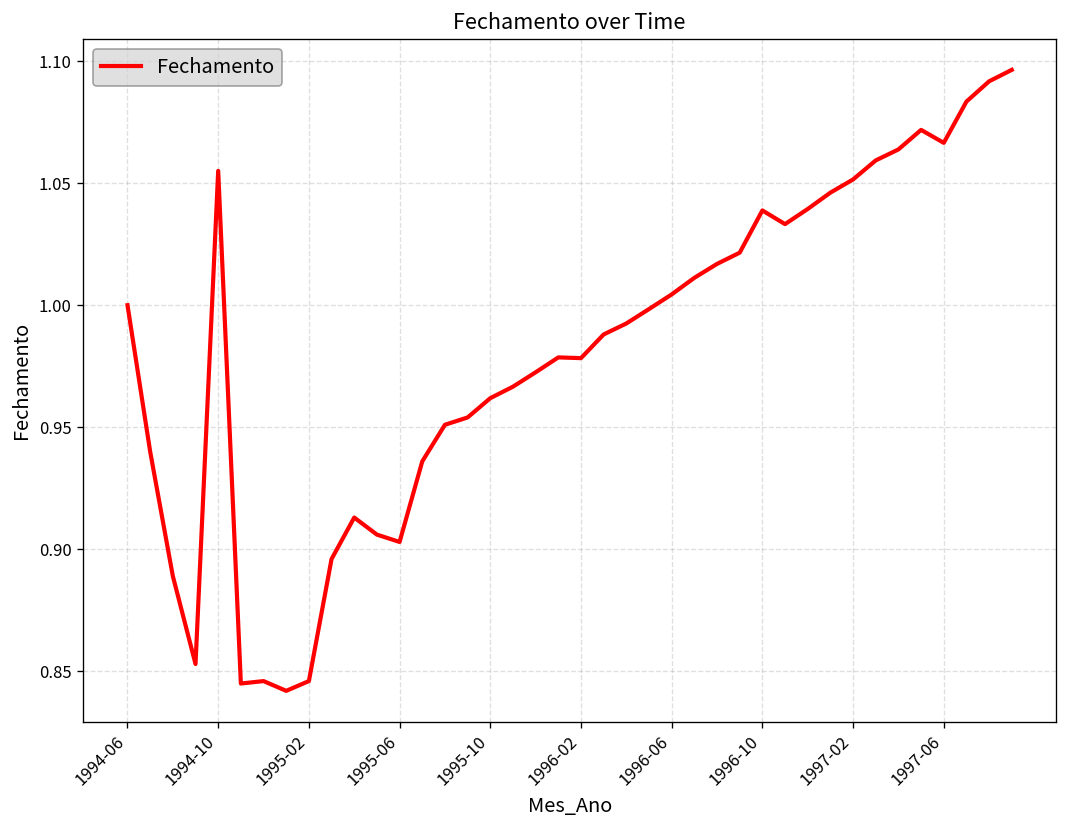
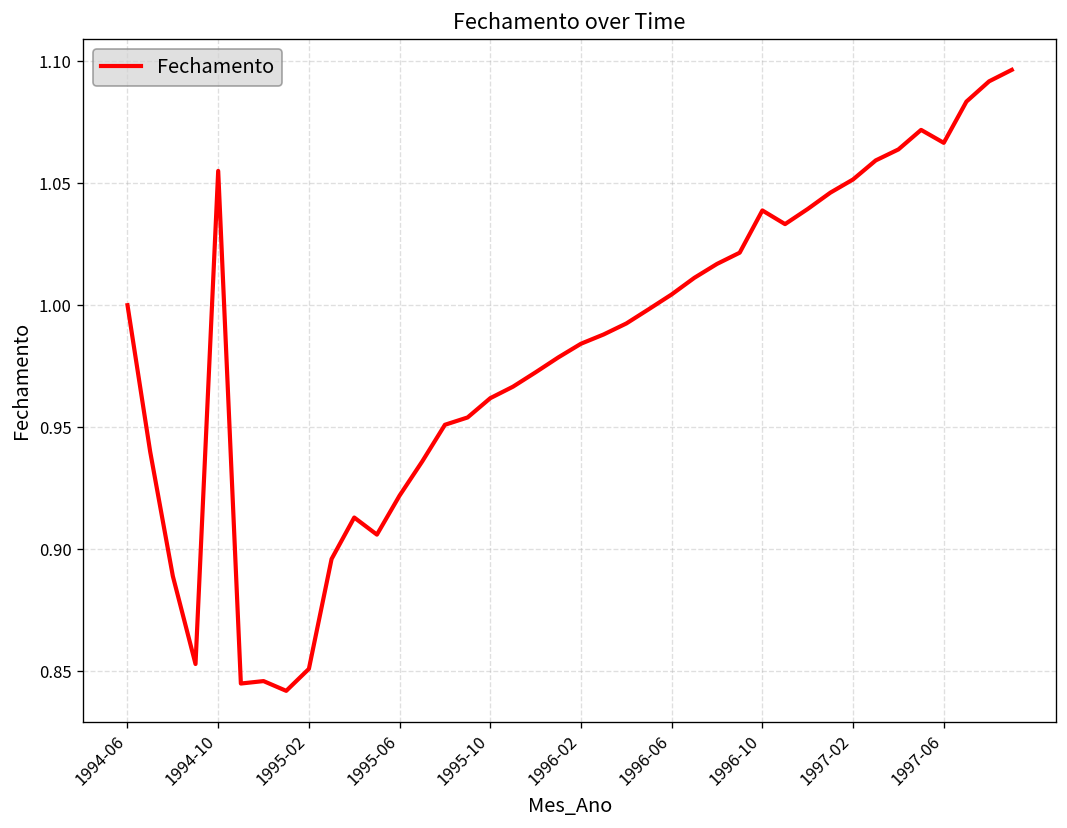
1995-02: 0.846 -> 0.851
1995-06: 0.903 -> 0.922
1996-02: 0.978 -> 0.984
